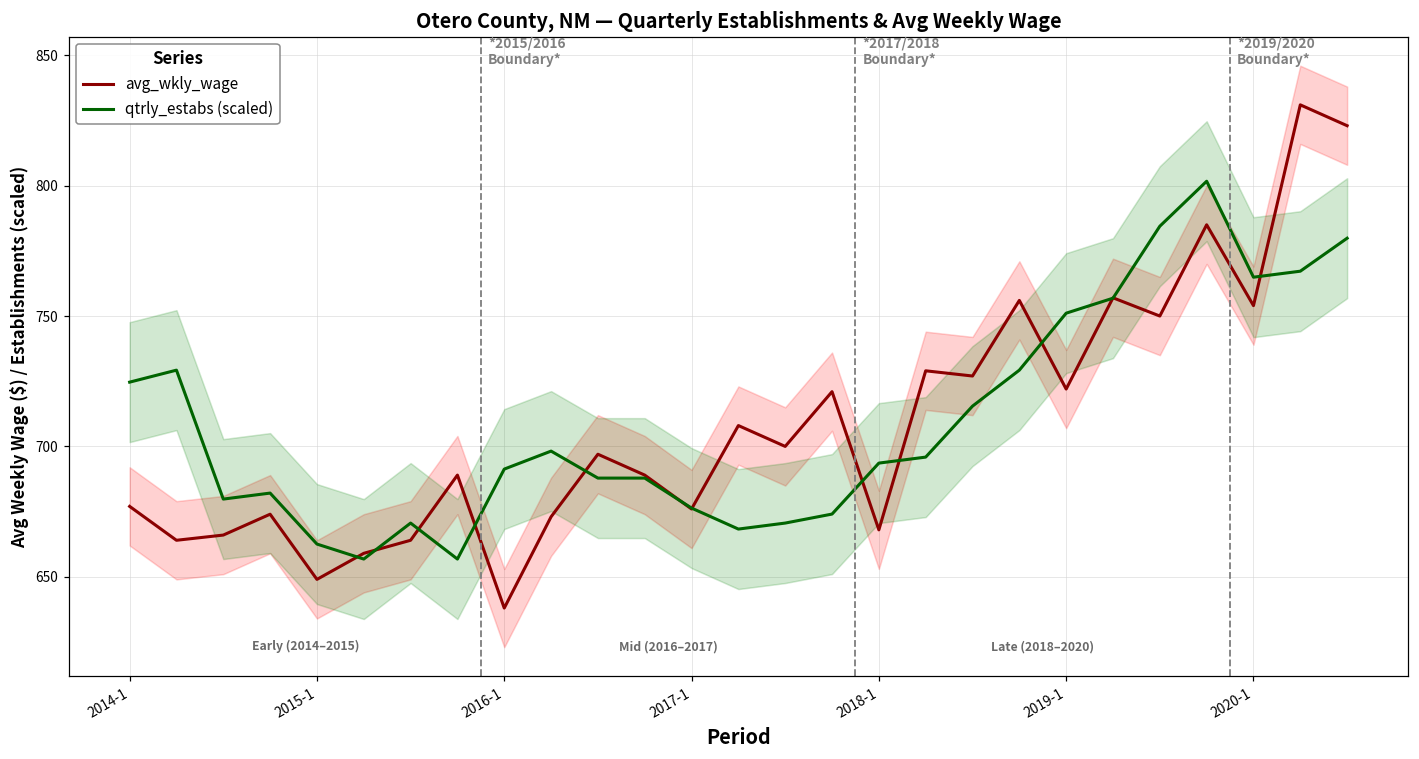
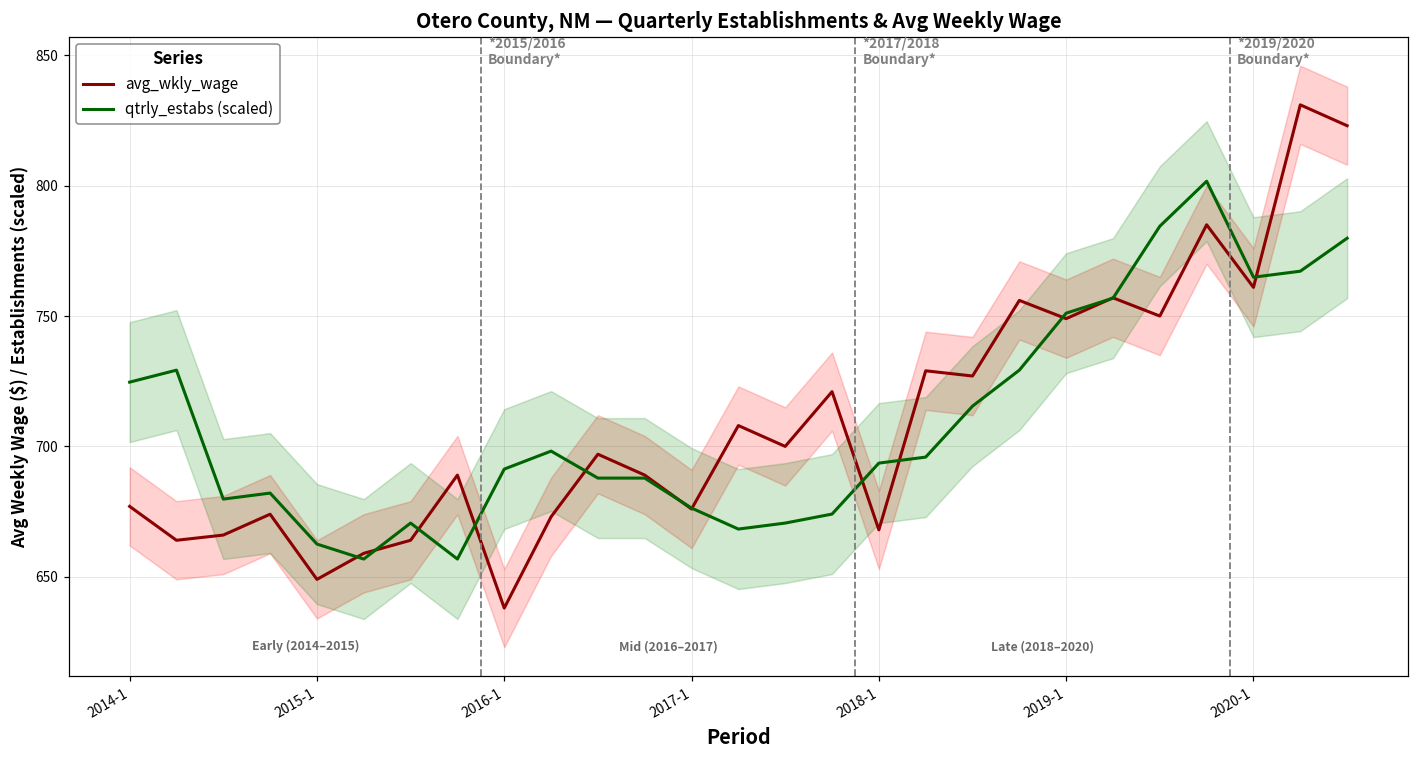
avg_wkly_wage, 2019-1: 722 -> 749
avg_wkly_wage, 2020-1: 754 -> 761
